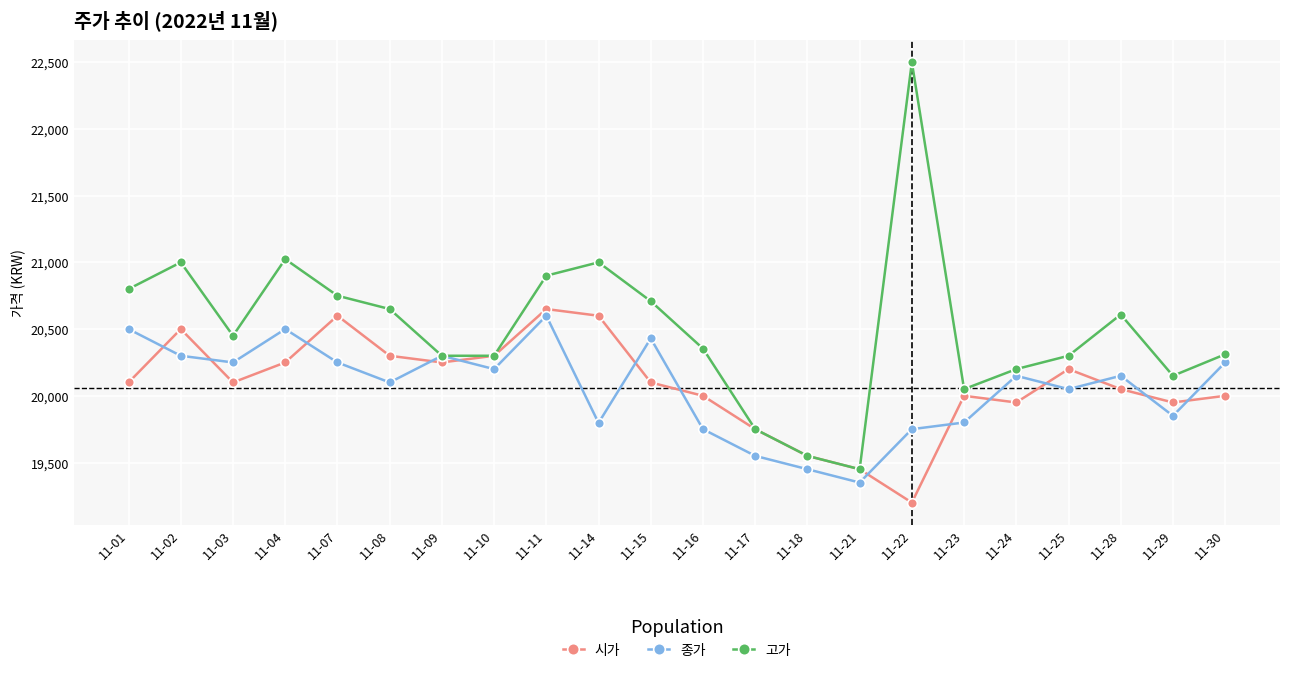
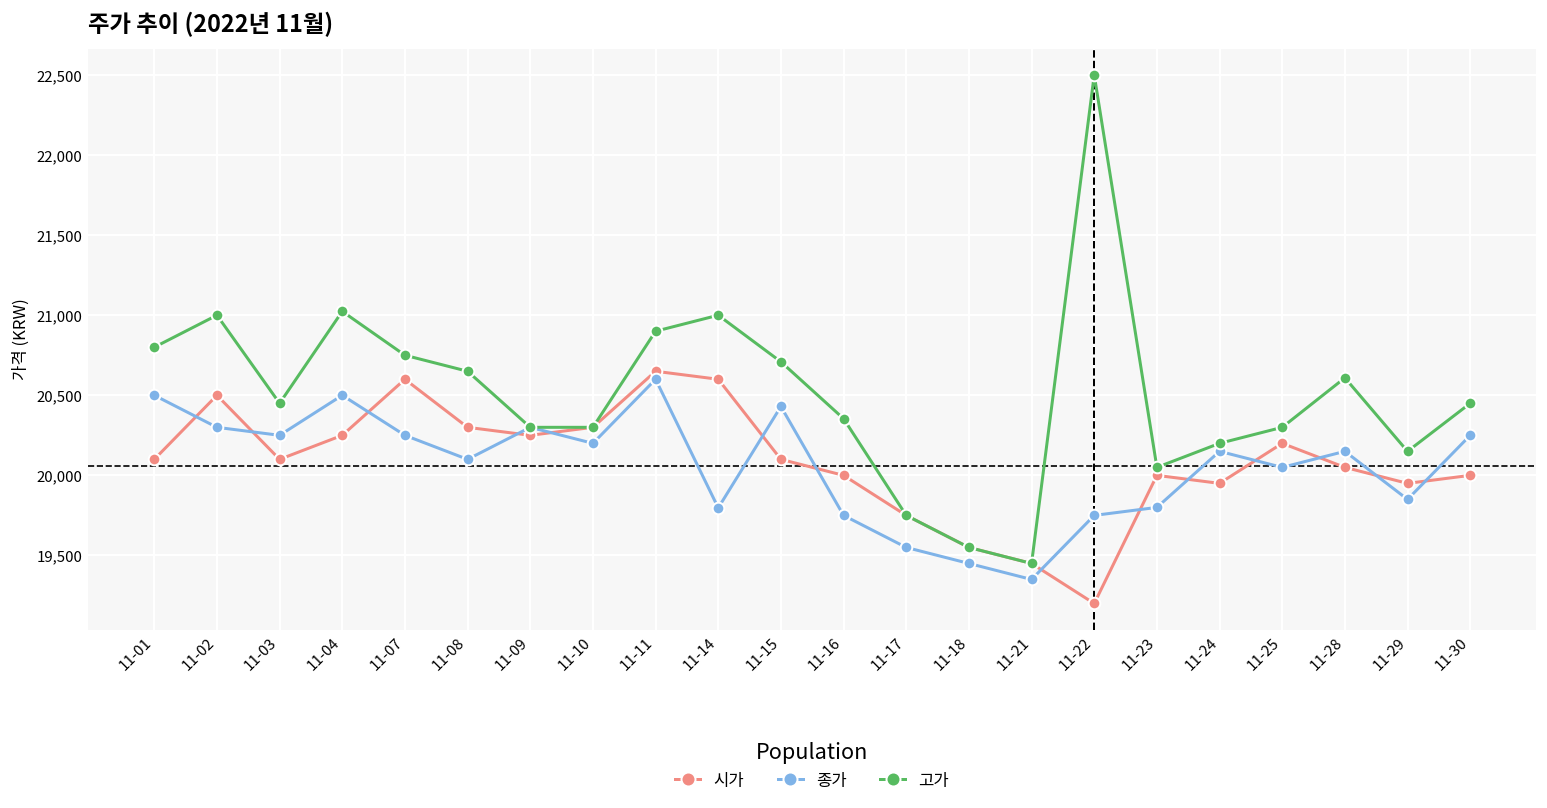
고가, 11-30: 20,310 -> 20,450
